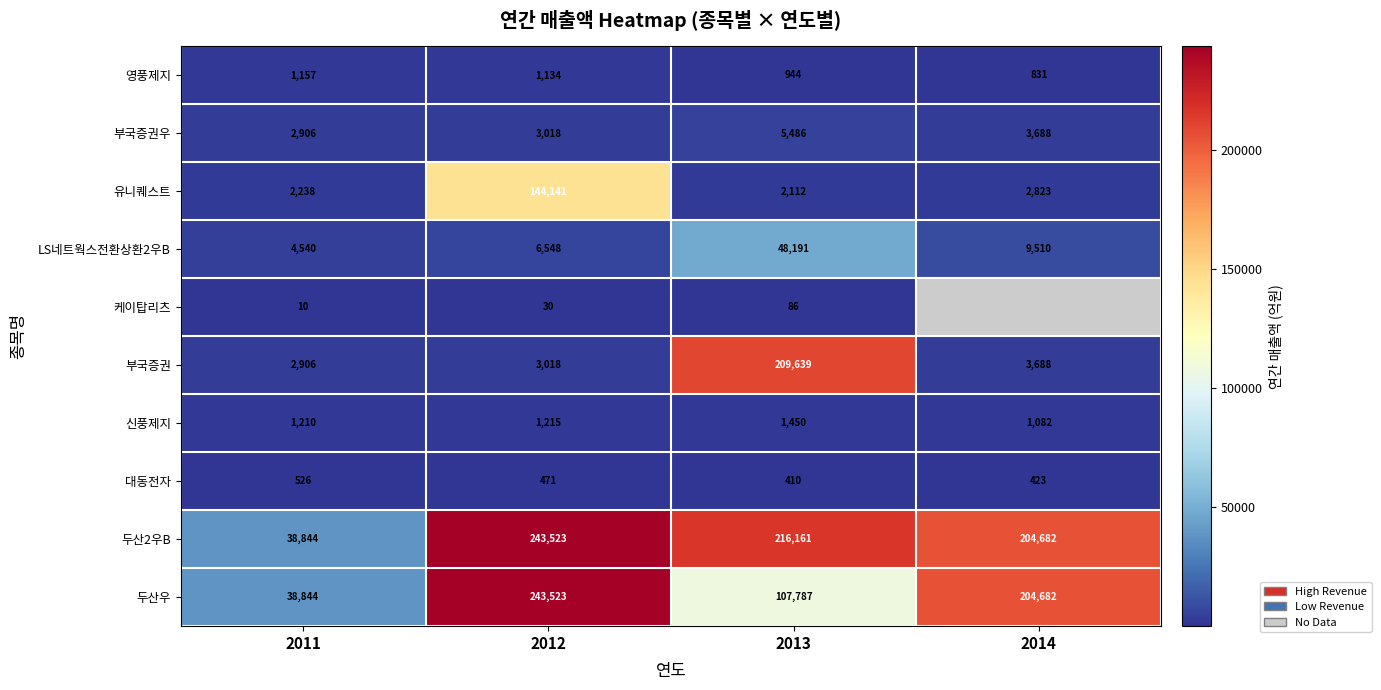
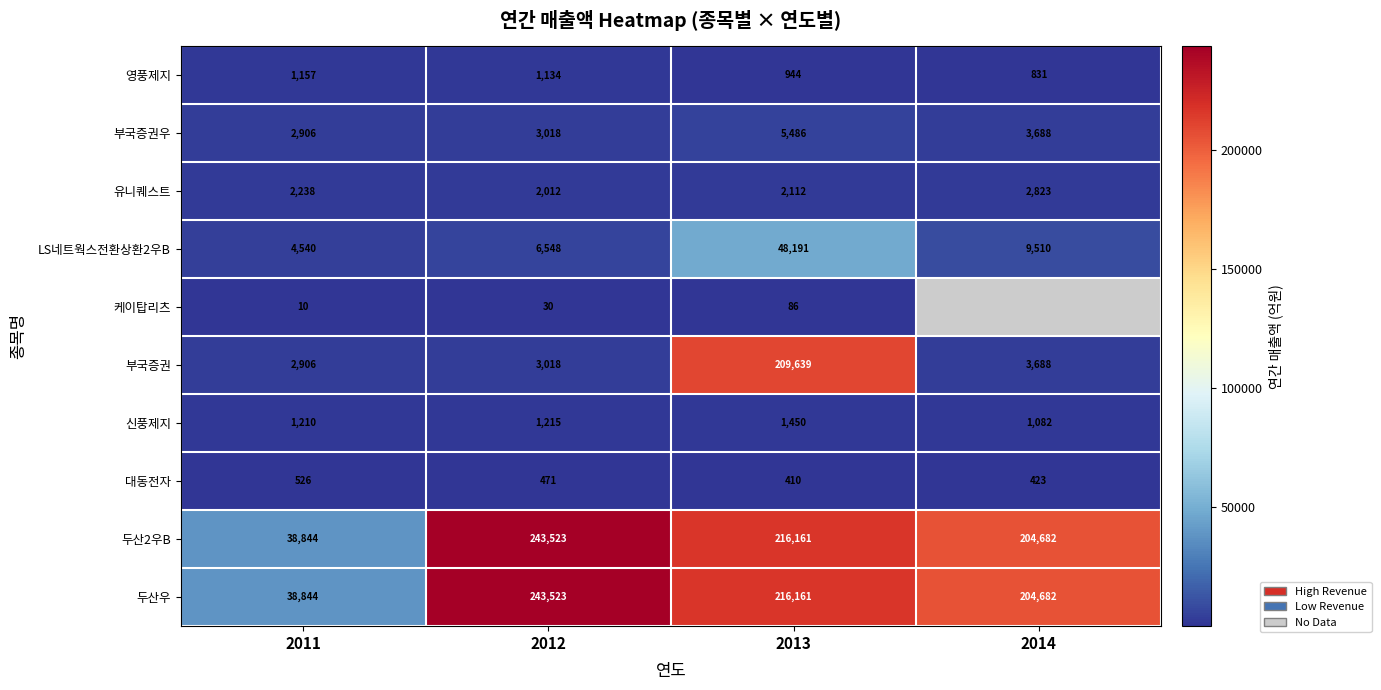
유니퀘스트, 2012: 144,141 -> 2,012
두산우, 2013: 107,787 -> 216,161
